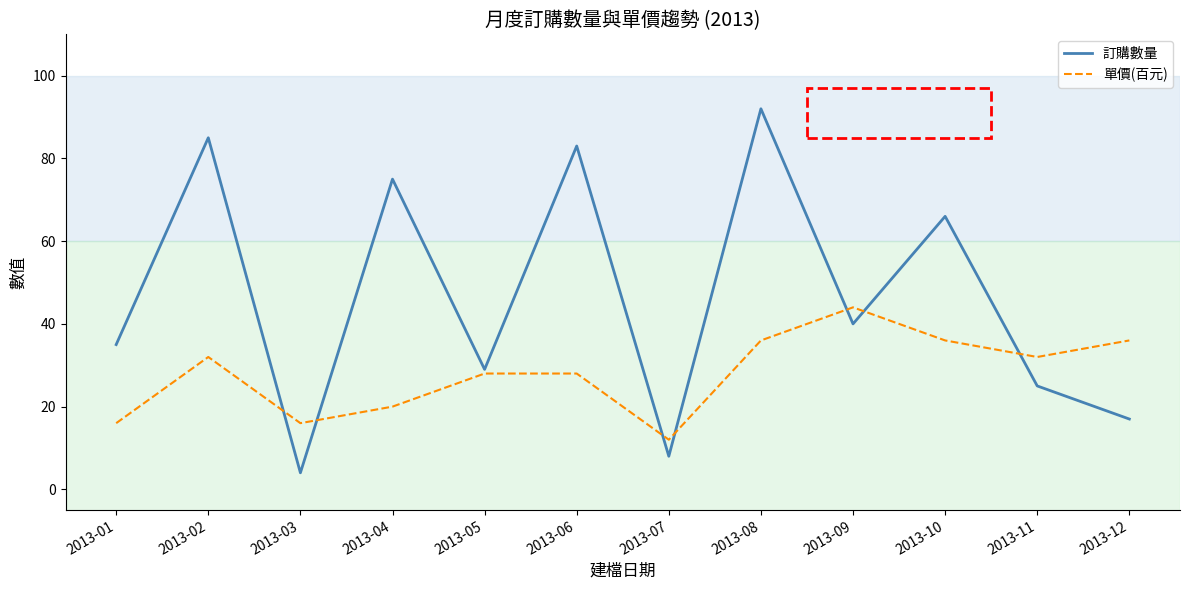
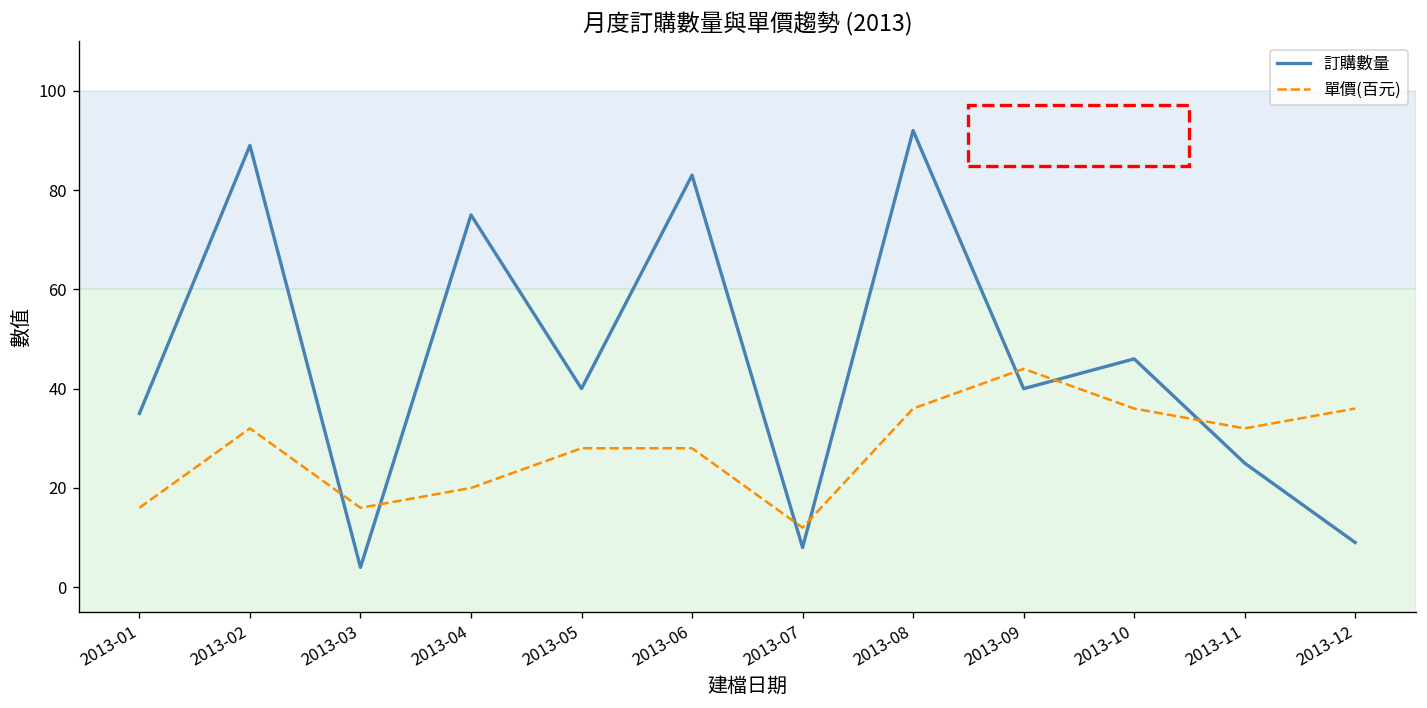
訂購數量, 2013-02: 85 -> 89
訂購數量, 2013-05: 29 -> 40
訂購數量, 2013-10: 66 -> 46
訂購數量, 2013-12: 17 -> 9
